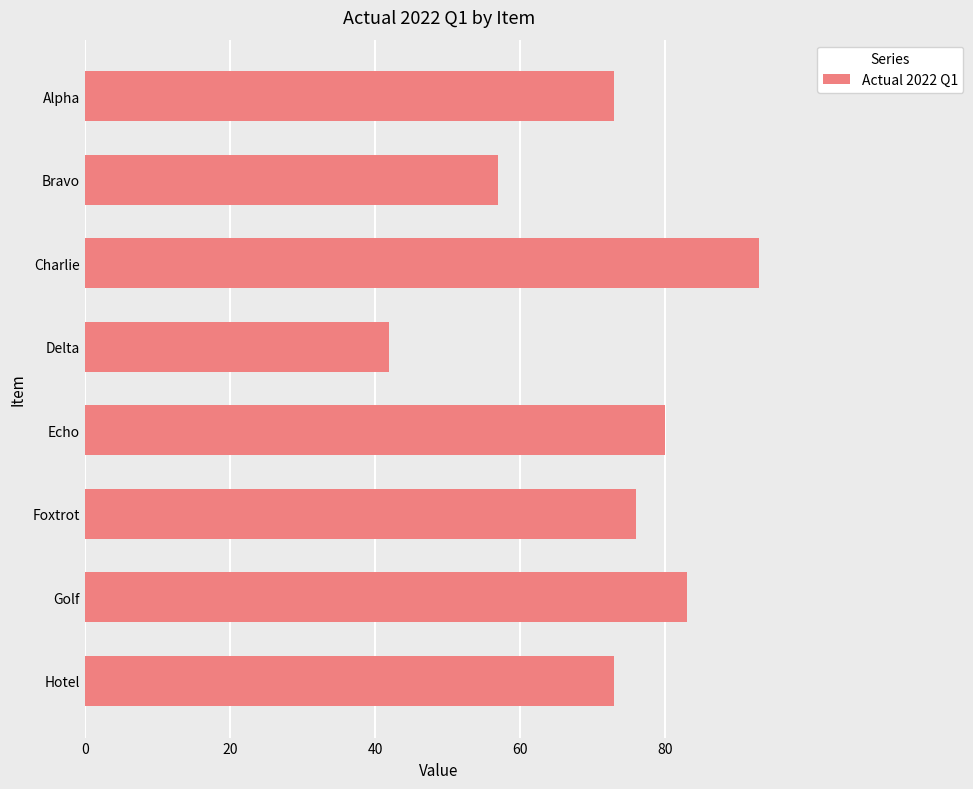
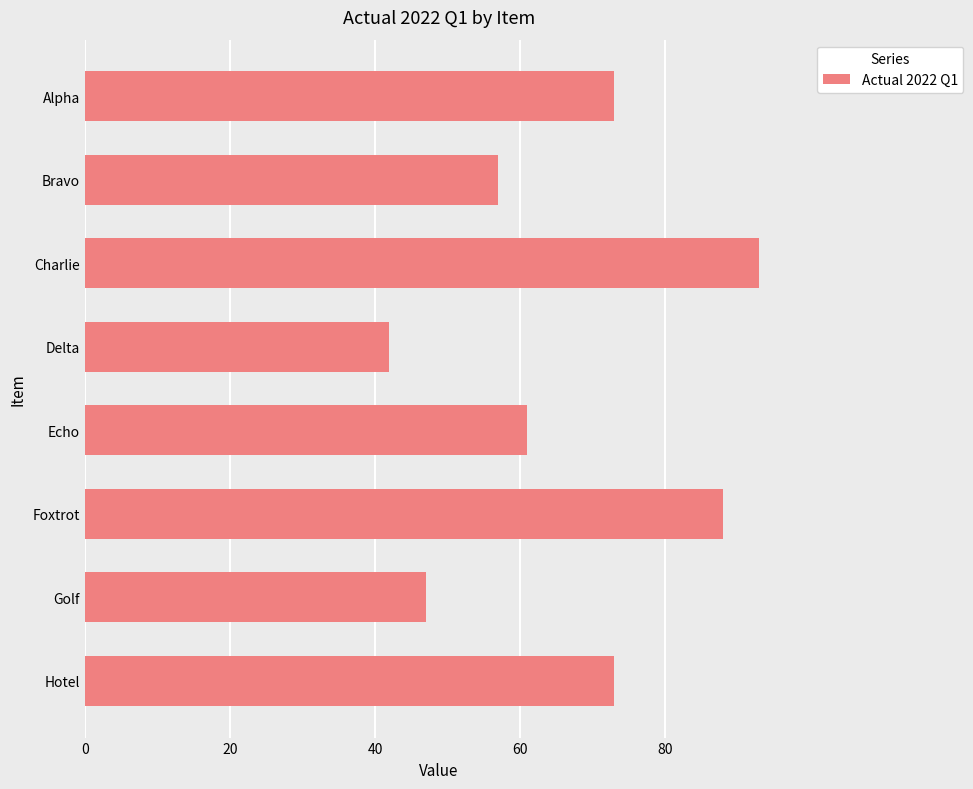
Echo: 80 -> 61
Foxtrot: 76 -> 88
Golf: 83 -> 47
